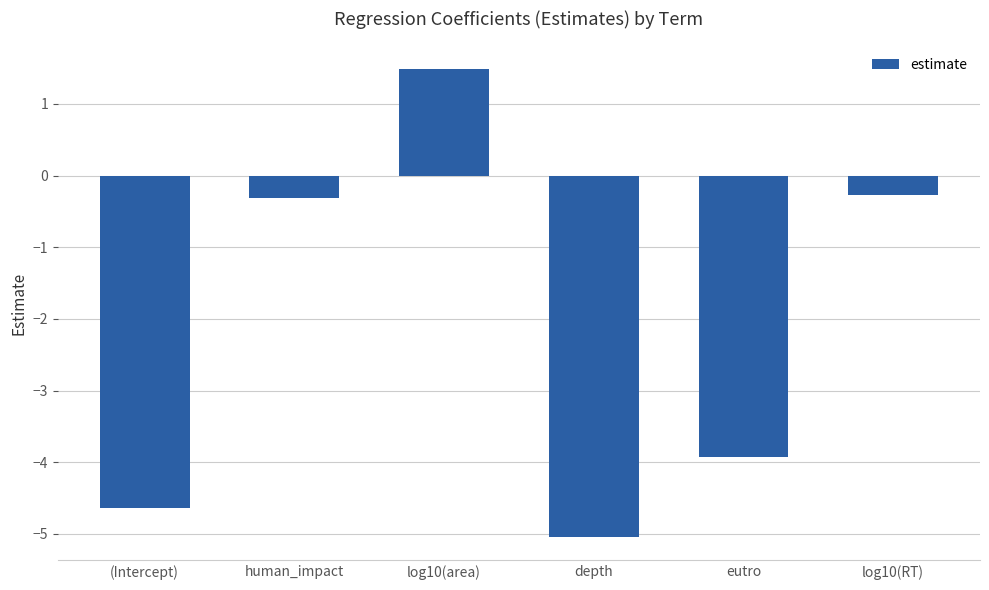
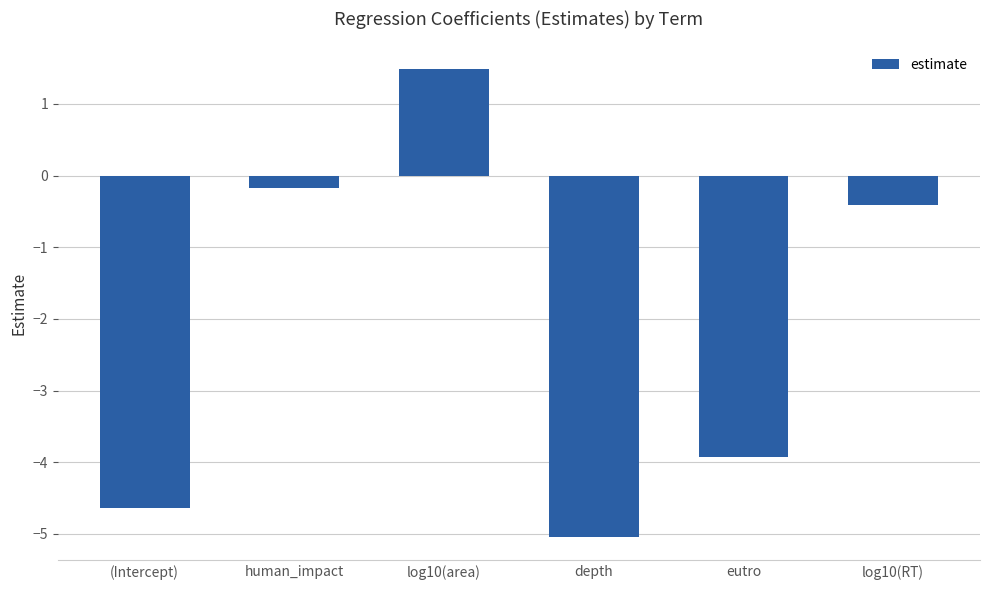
human_impact: -0.3 -> -0.2
log10(RT): -0.3 -> -0.4
